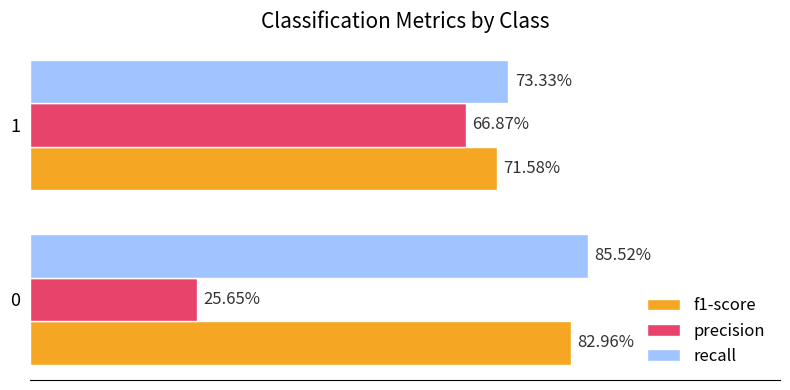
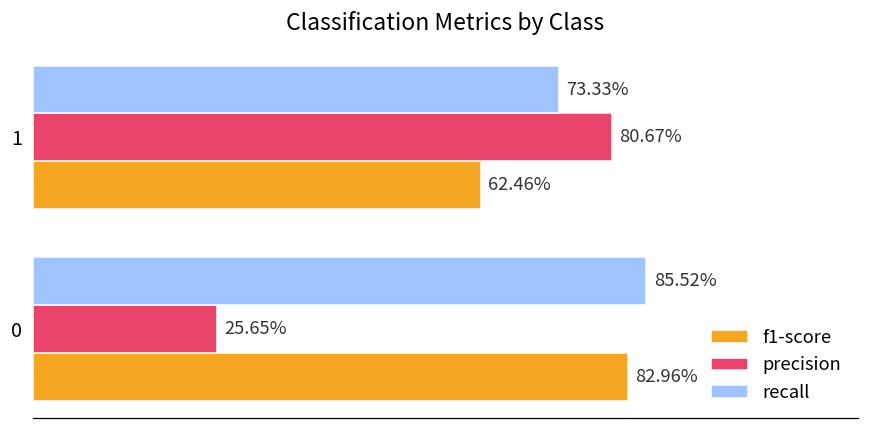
precision, 1: 66.87% -> 80.67%
f1-score, 1: 71.58% -> 62.46%
